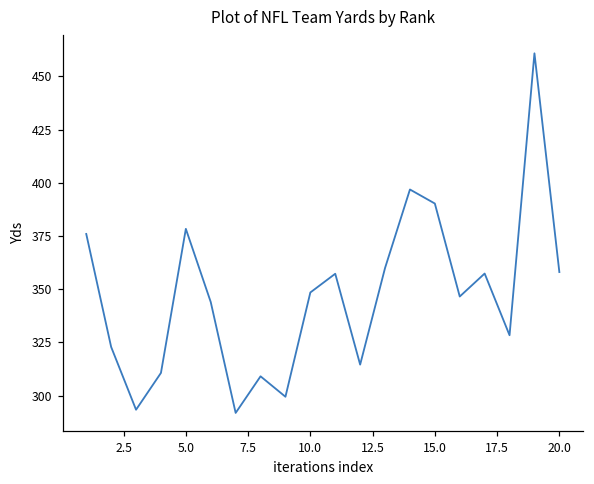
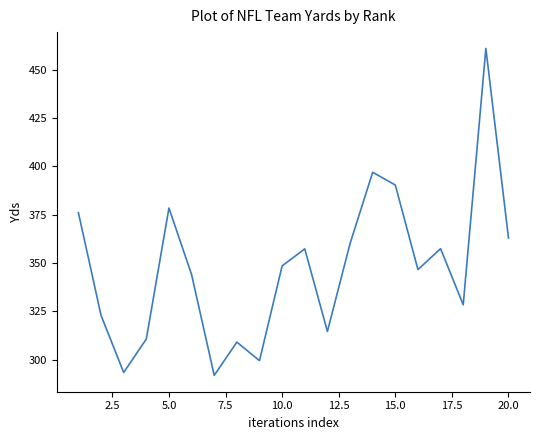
20.0: 358 -> 363
